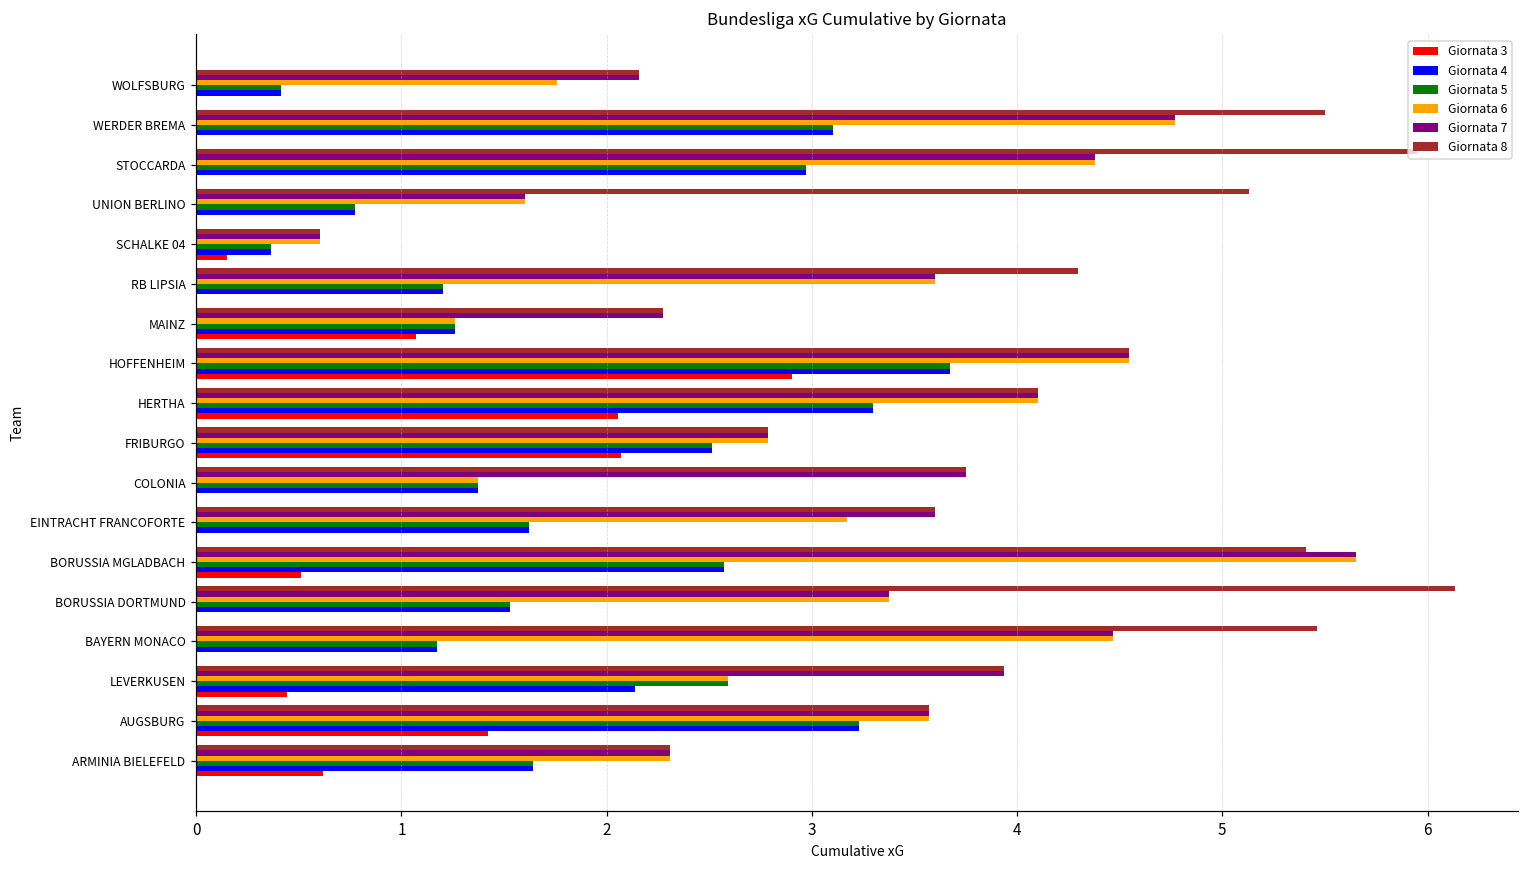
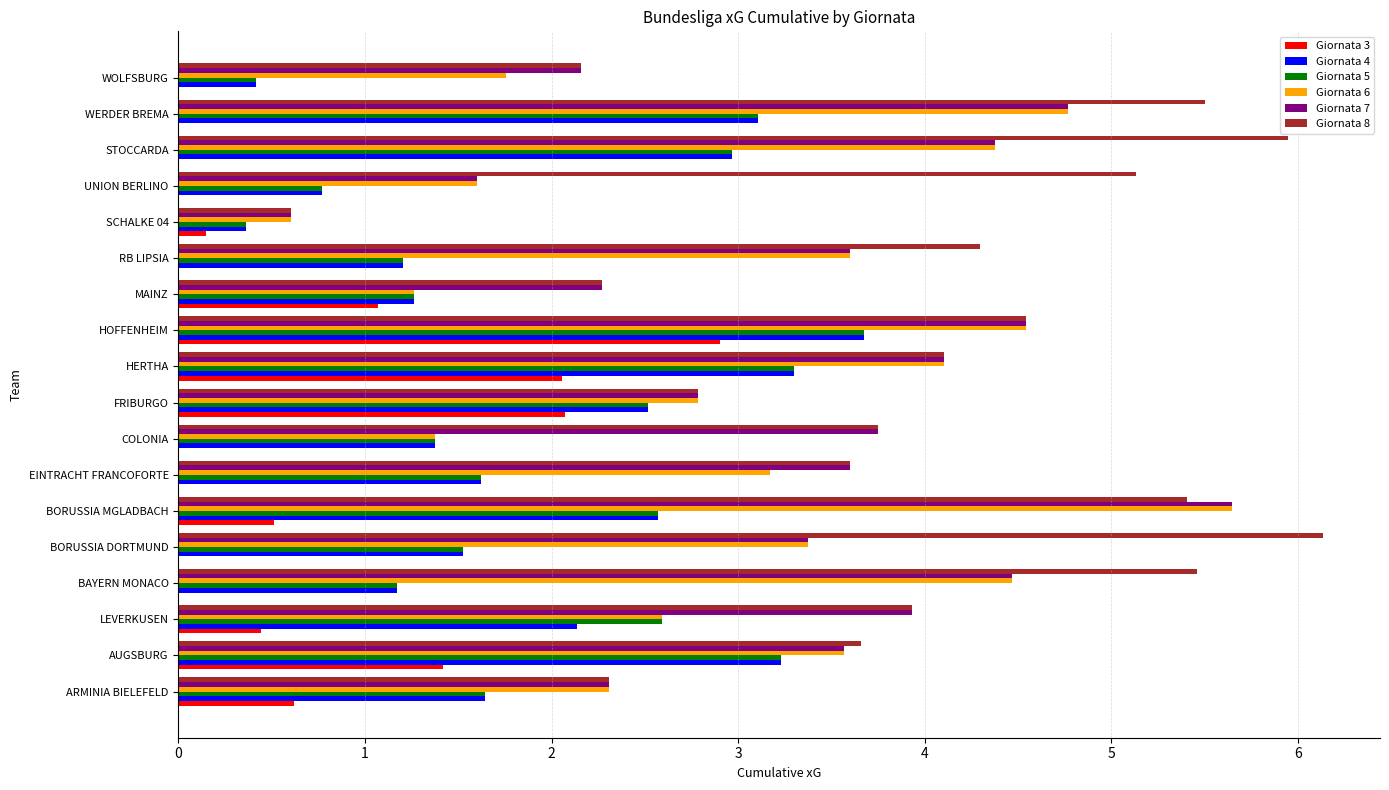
Giornata 8, AUGSBURG: 3.57 -> 3.66
